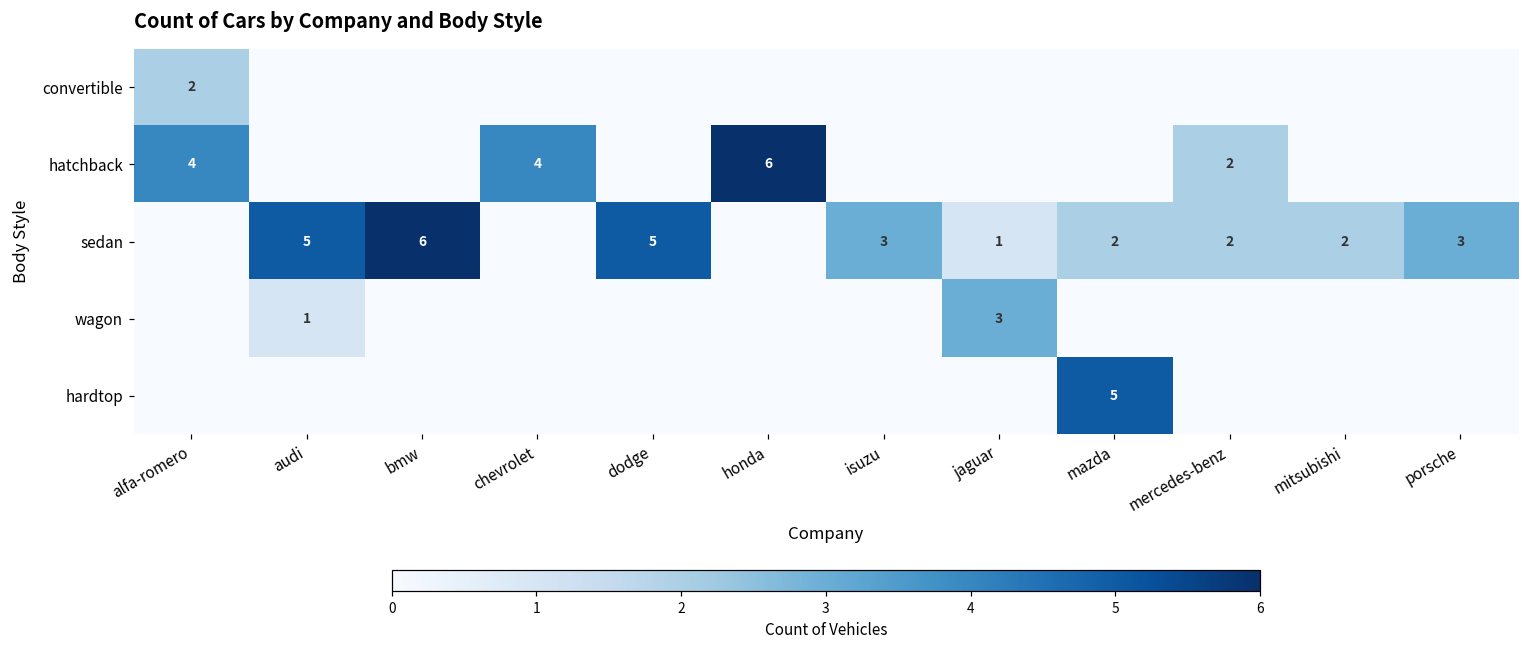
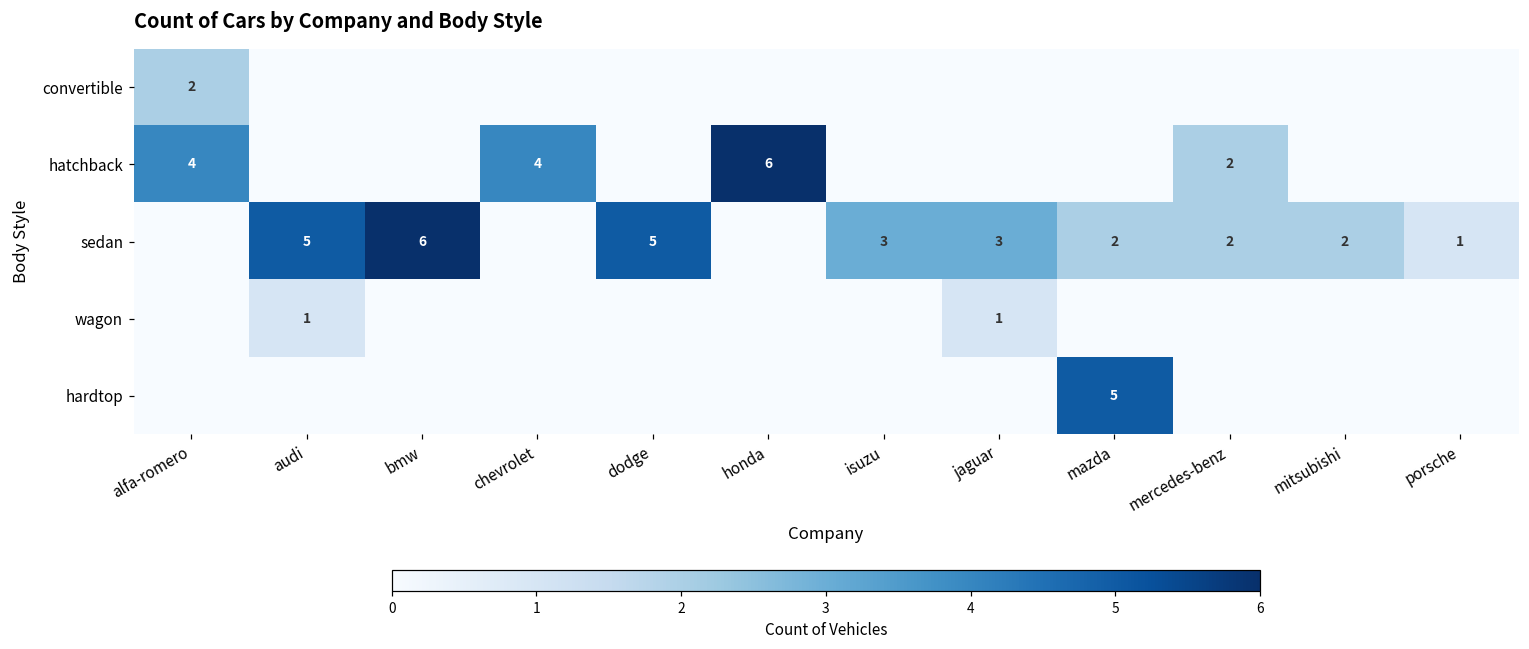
sedan, jaguar: 1 -> 3
sedan, porsche: 3 -> 1
wagon, jaguar: 3 -> 1
